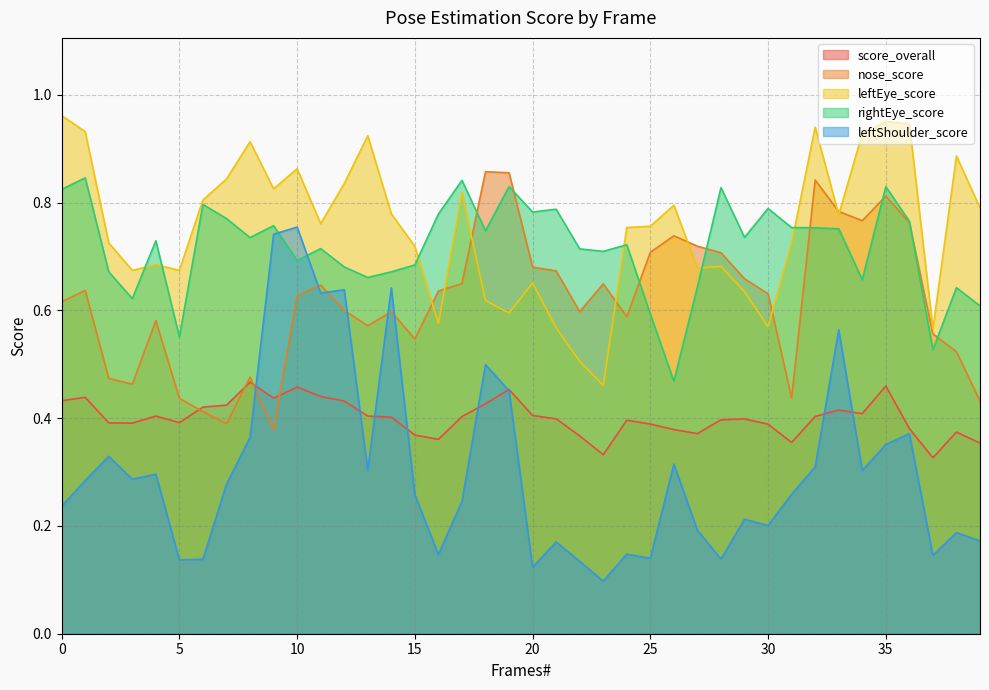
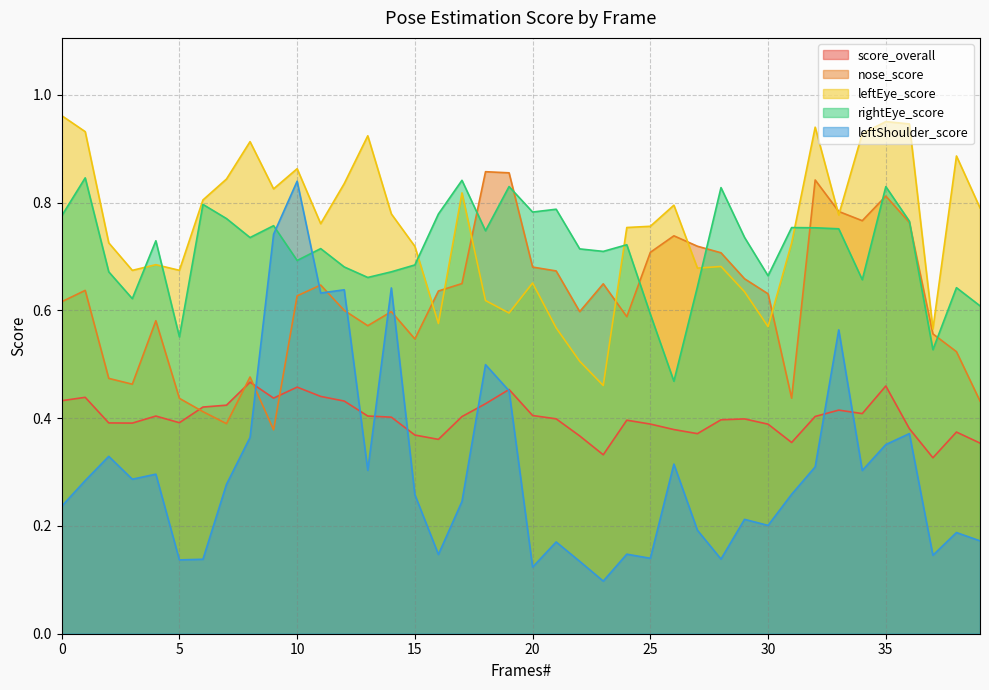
rightEye_score, 0: 0.82 -> 0.78
leftShoulder_score, 10: 0.75 -> 0.84
rightEye_score, 30: 0.79 -> 0.66
